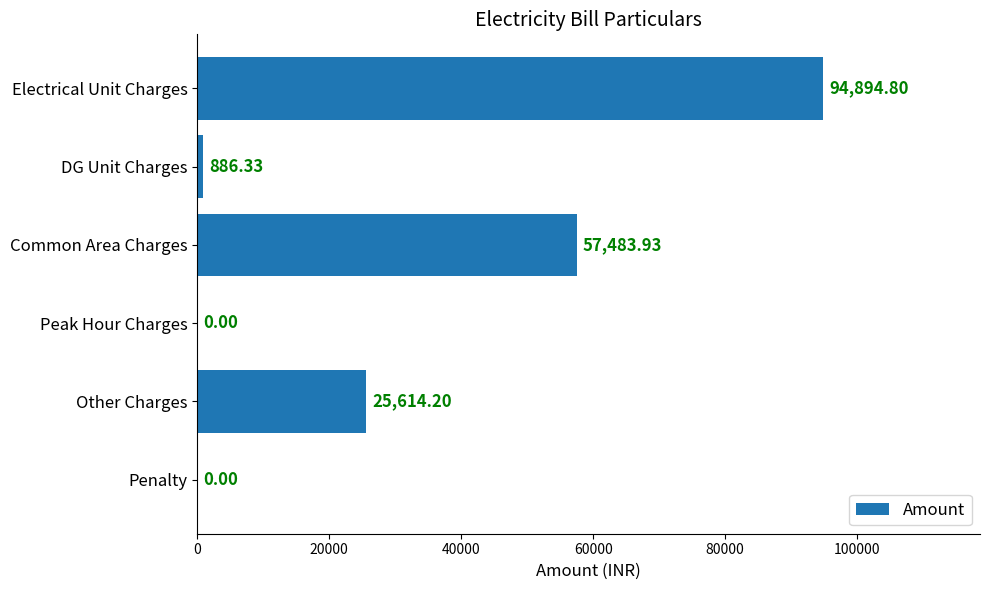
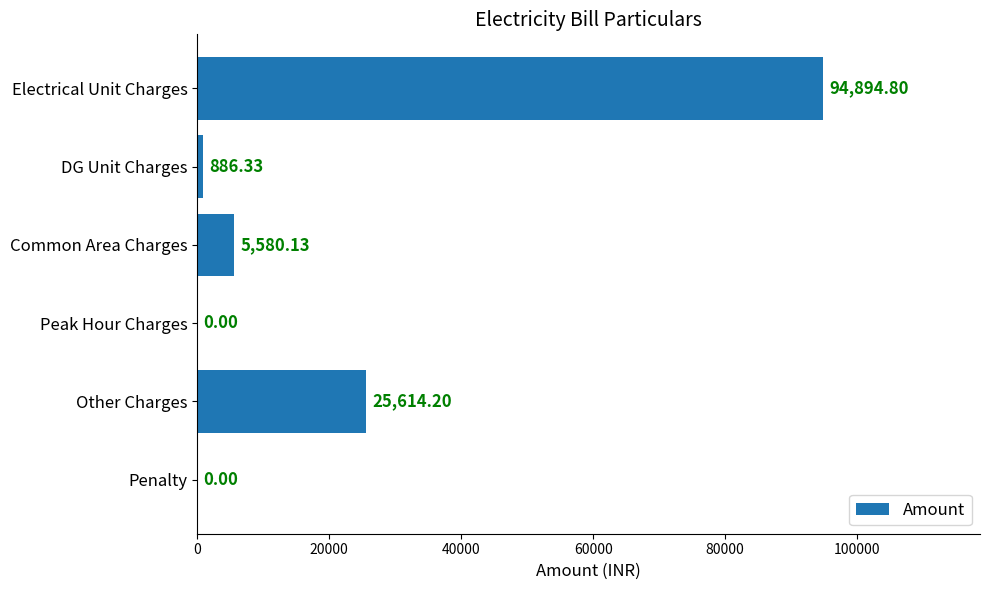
Common Area Charges: 57,483.93 -> 5,580.13
